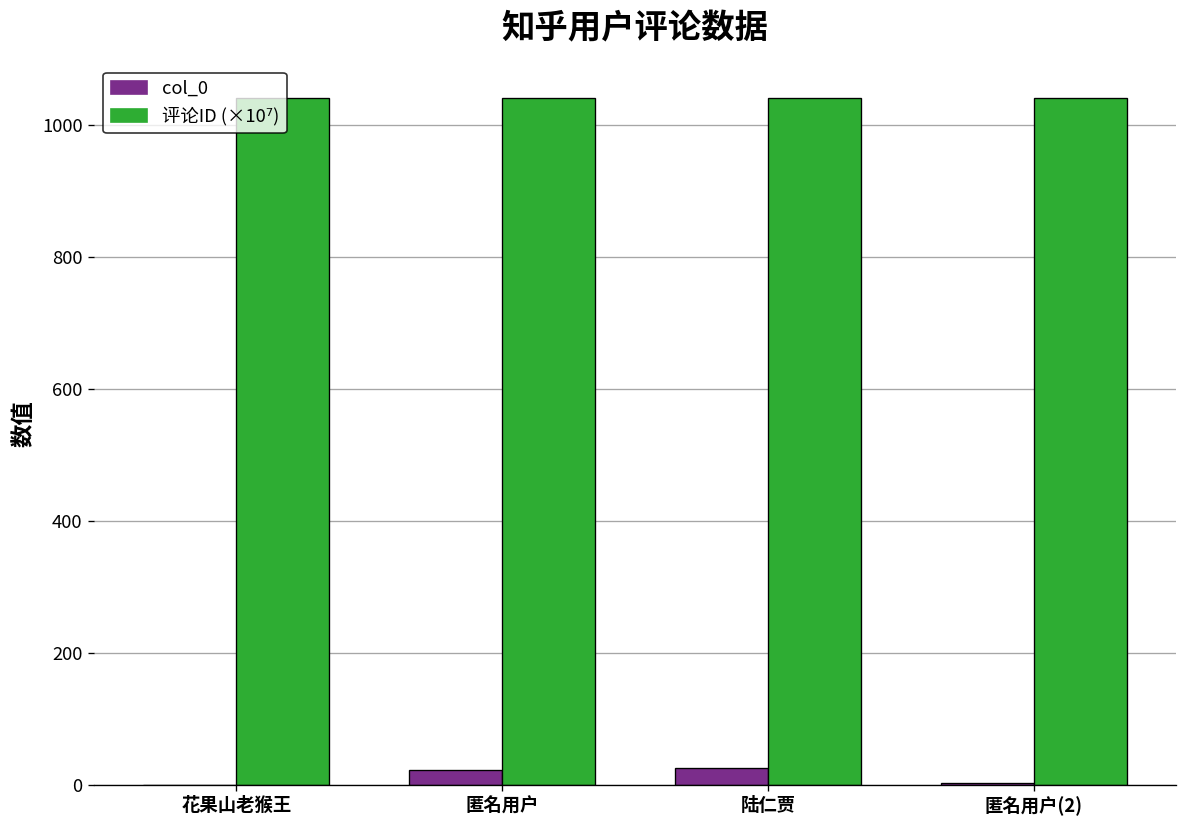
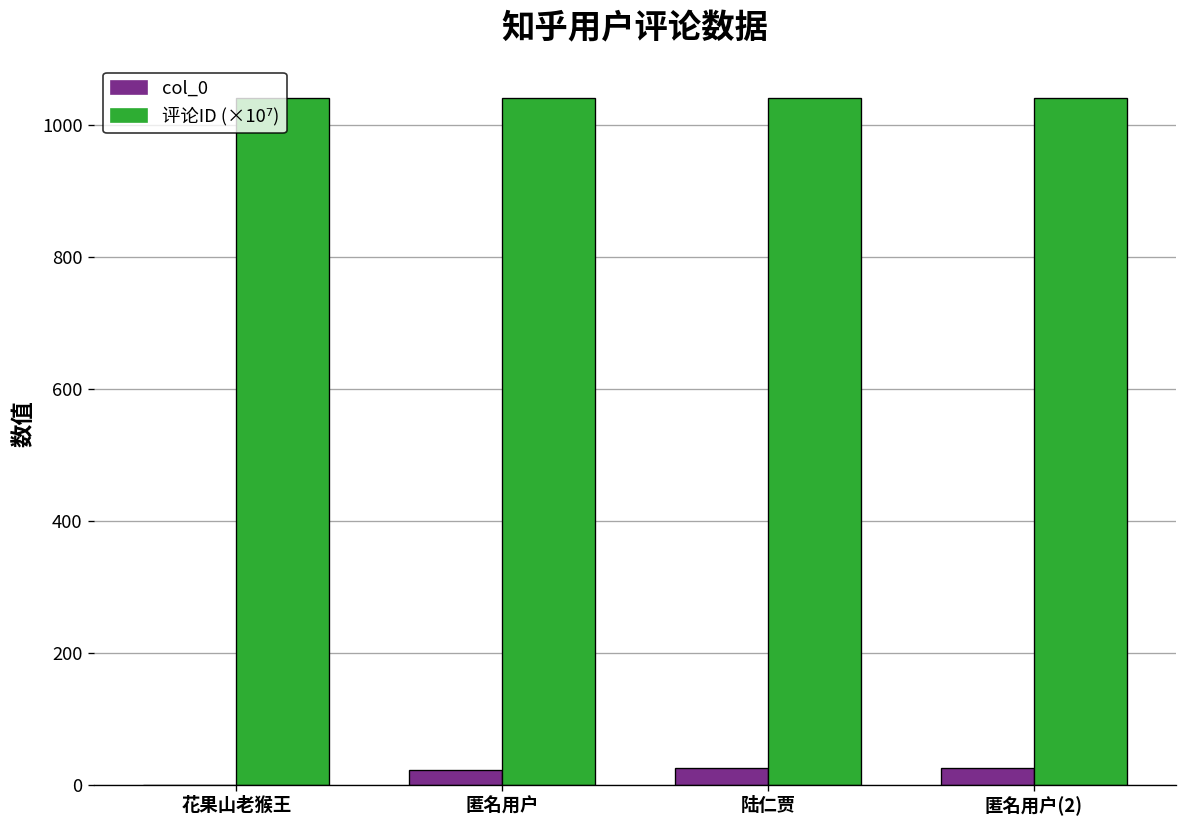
col_0, 匿名用户(2): 0 -> 30
